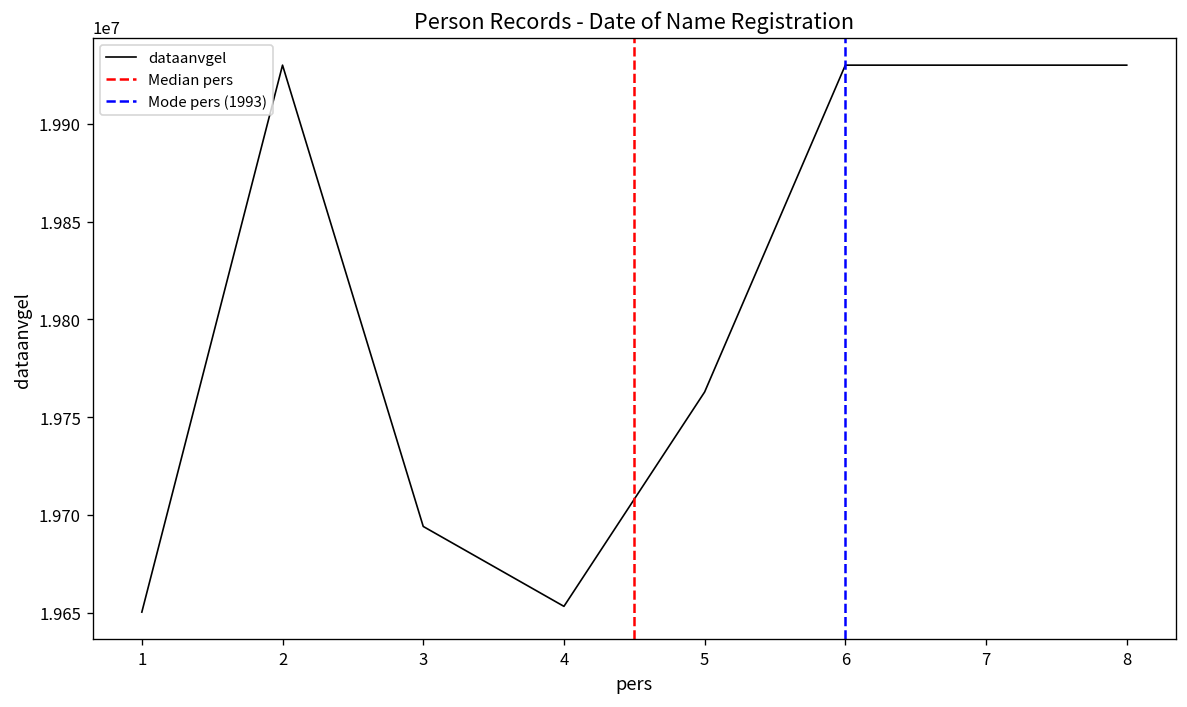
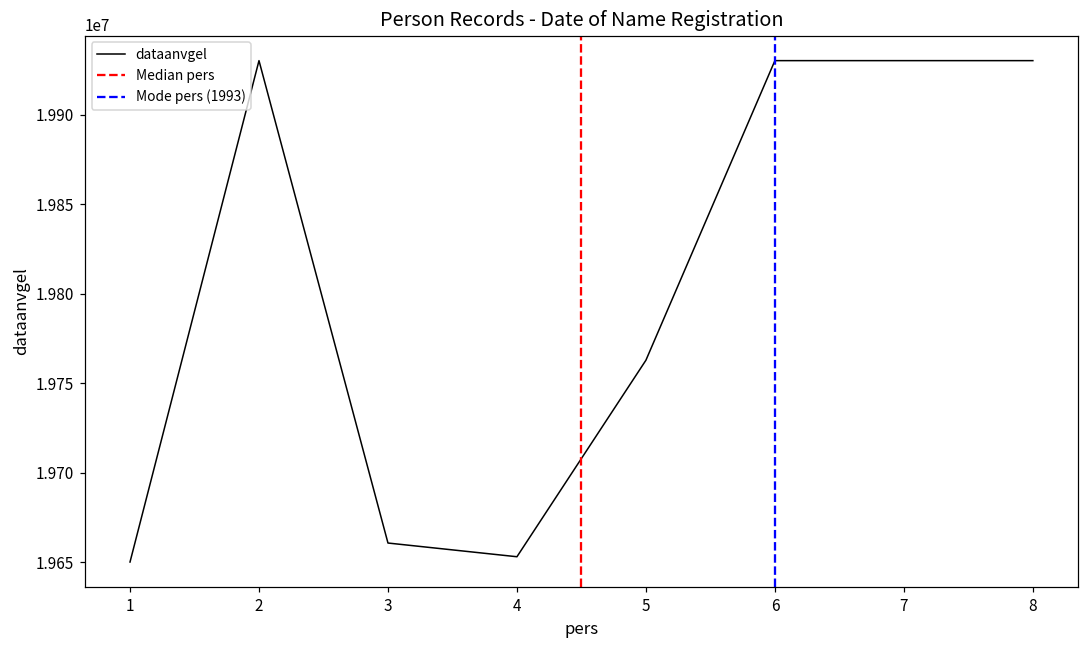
3: 19694000 -> 19661000
